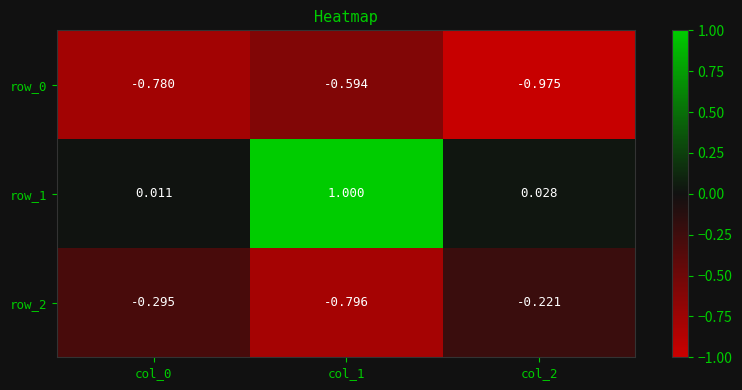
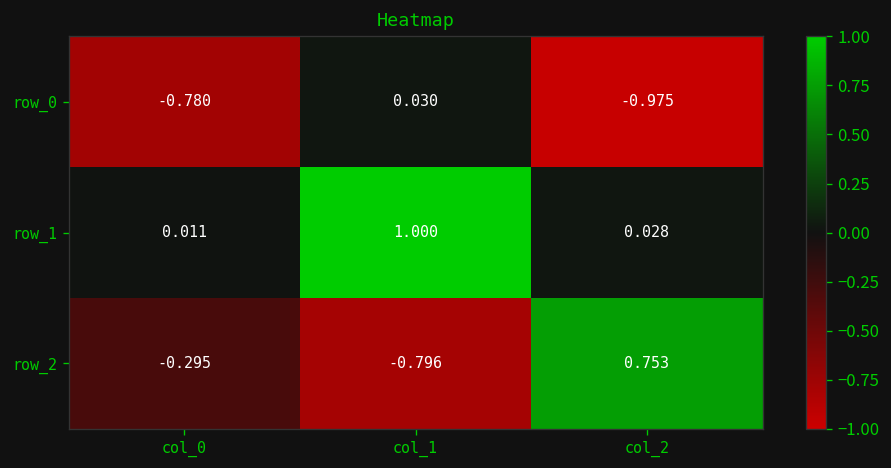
row_0, col_1: -0.594 -> 0.030
row_2, col_2: -0.221 -> 0.753
